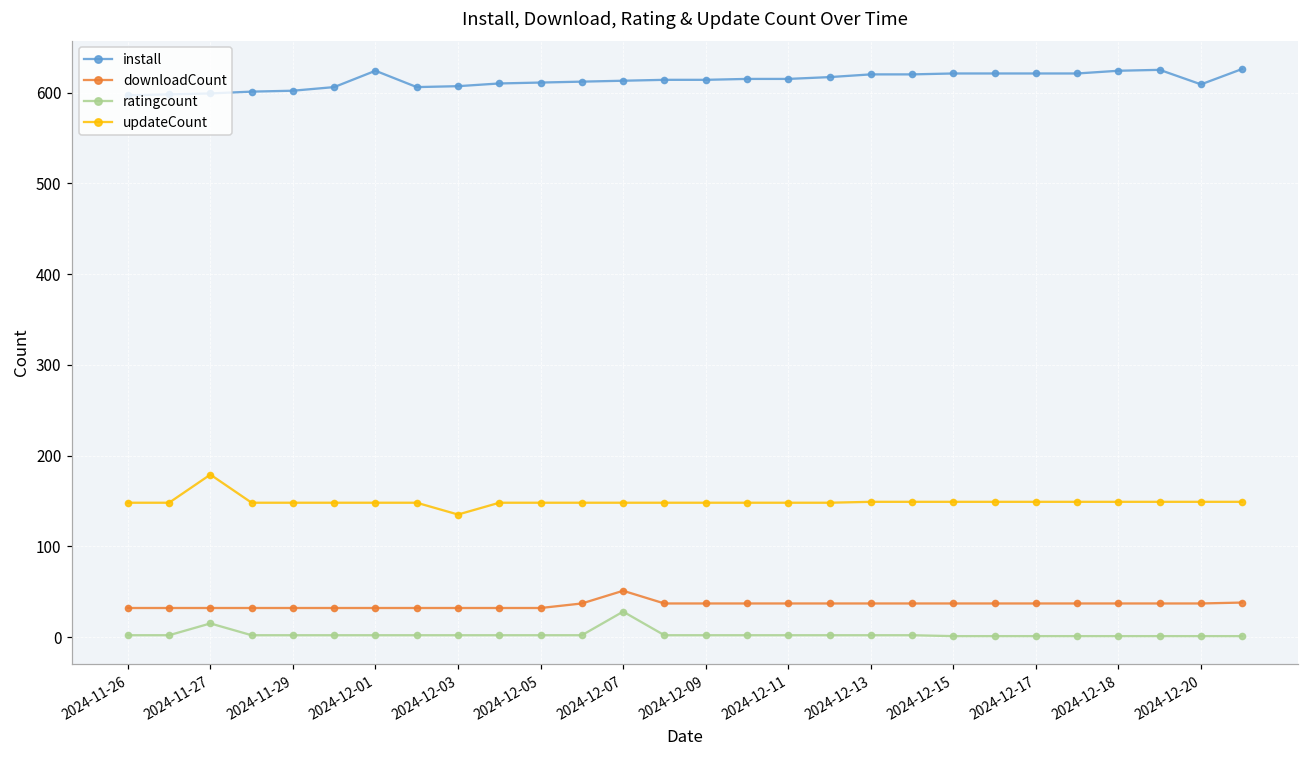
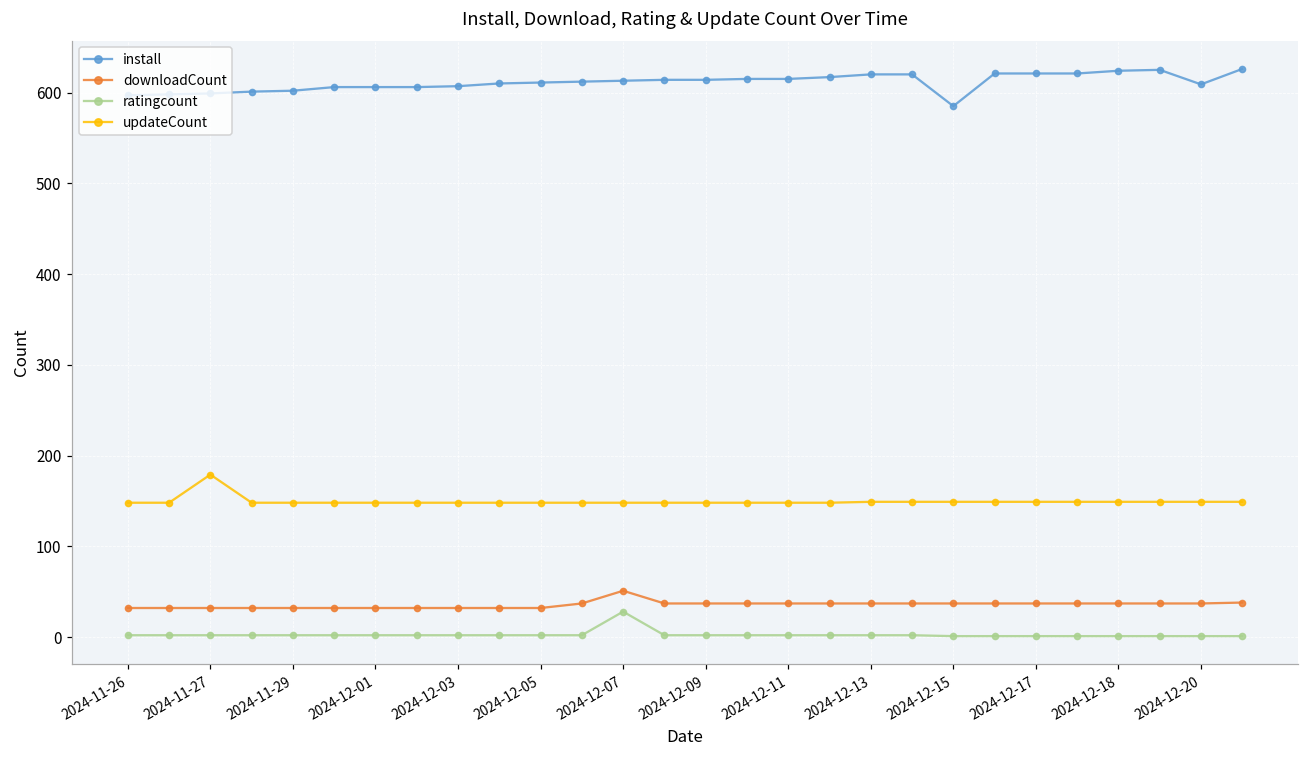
ratingcount, 2024-11-27: 20 -> 0
install, 2024-12-01: 620 -> 610
updateCount, 2024-12-03: 140 -> 150
install, 2024-12-15: 620 -> 590
